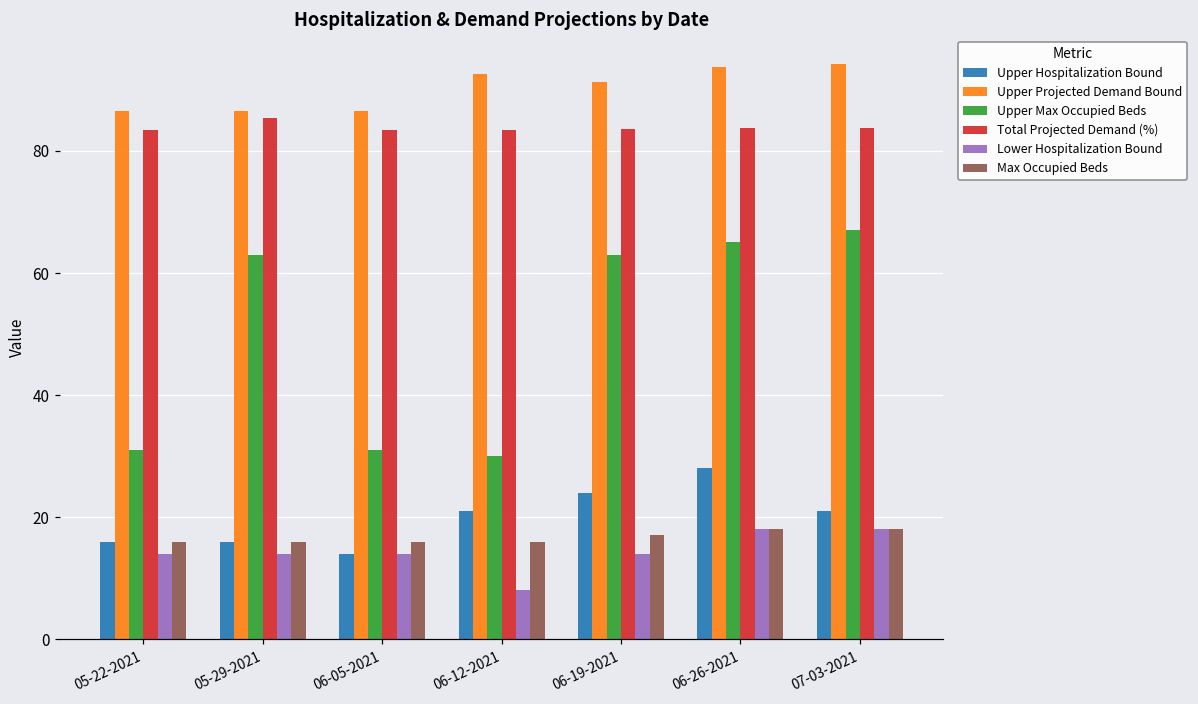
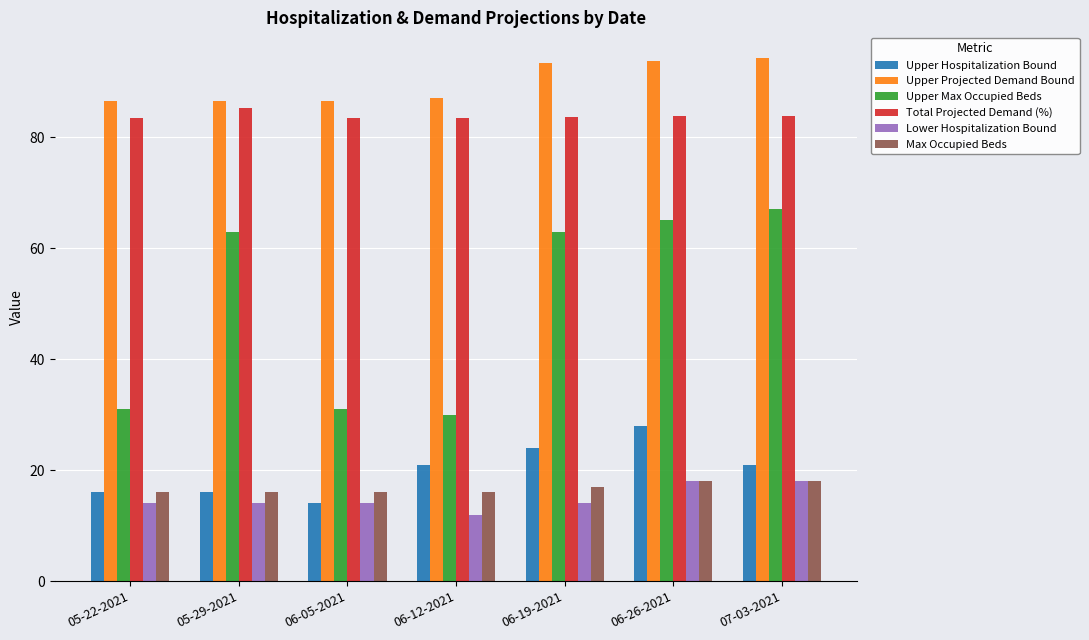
Upper Projected Demand Bound, 06-12-2021: 93 -> 87
Lower Hospitalization Bound, 06-12-2021: 8 -> 12
Upper Projected Demand Bound, 06-19-2021: 91 -> 93
